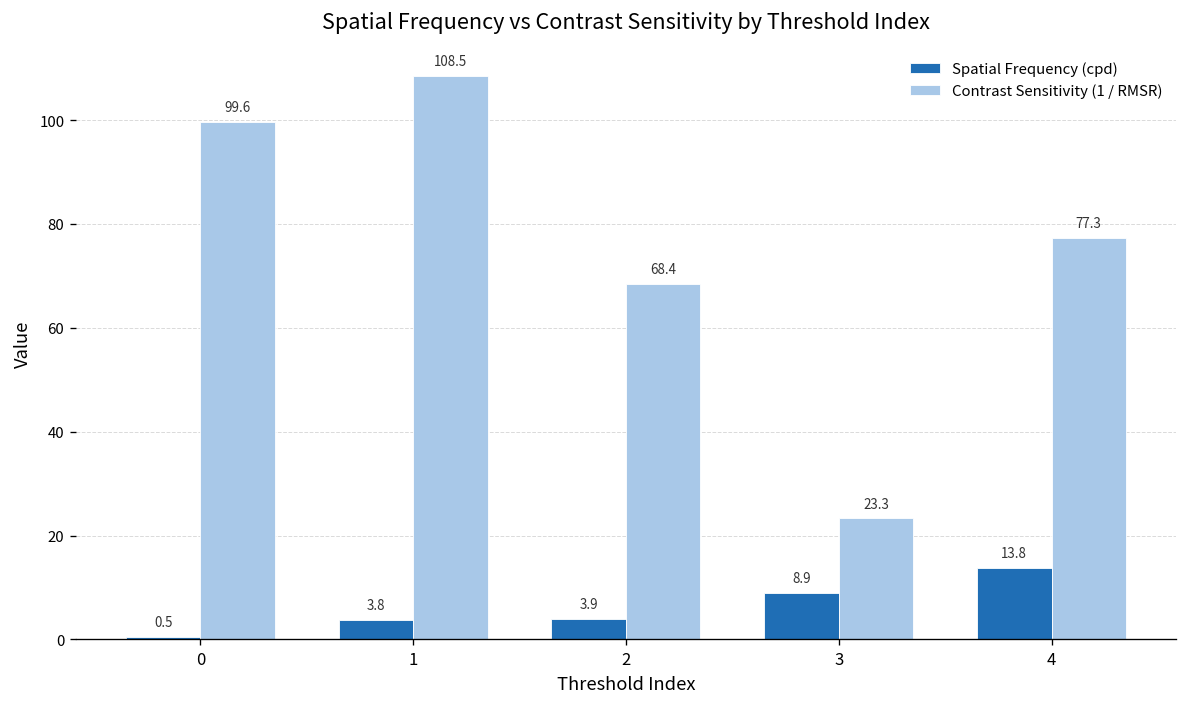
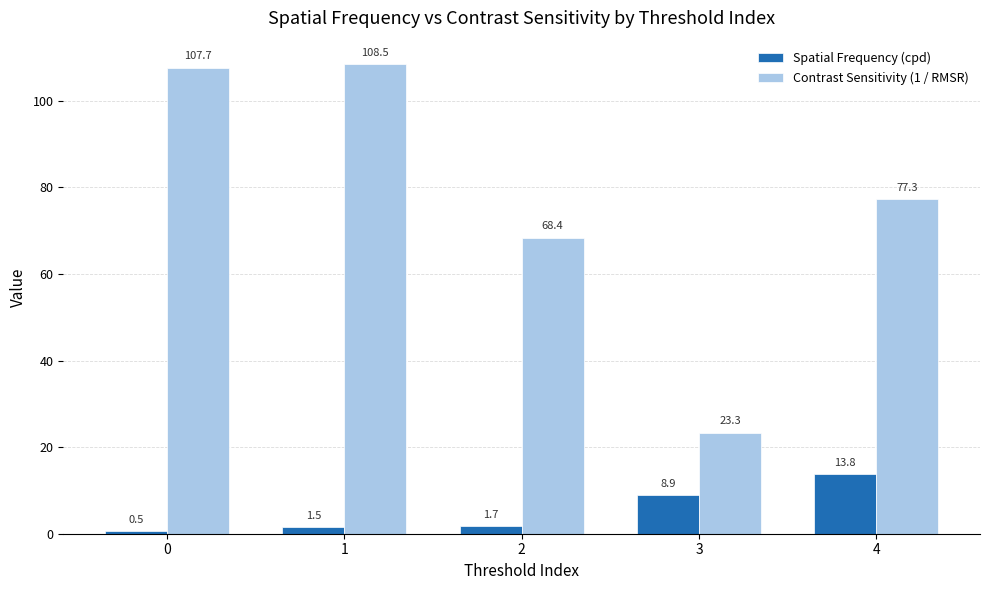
Contrast Sensitivity (1 / RMSR), 0: 99.6 -> 107.7
Spatial Frequency (cpd), 1: 3.8 -> 1.5
Spatial Frequency (cpd), 2: 3.9 -> 1.7
